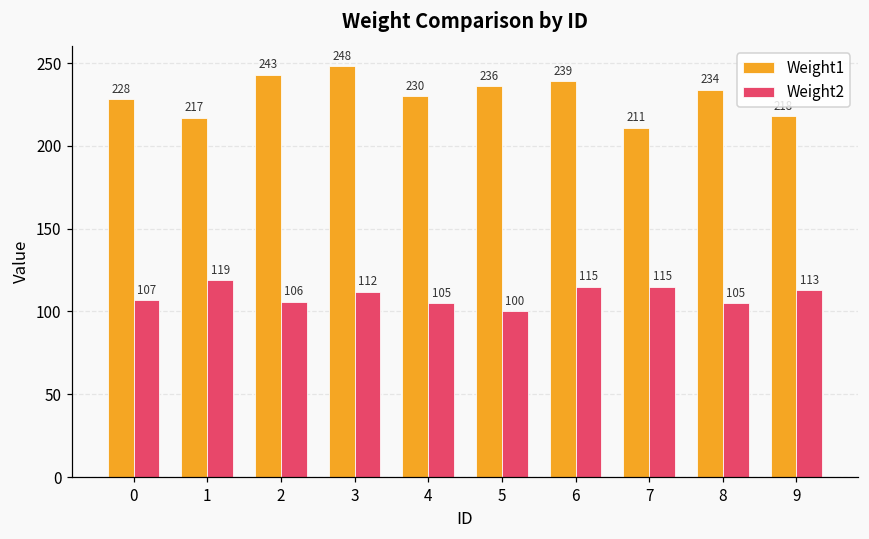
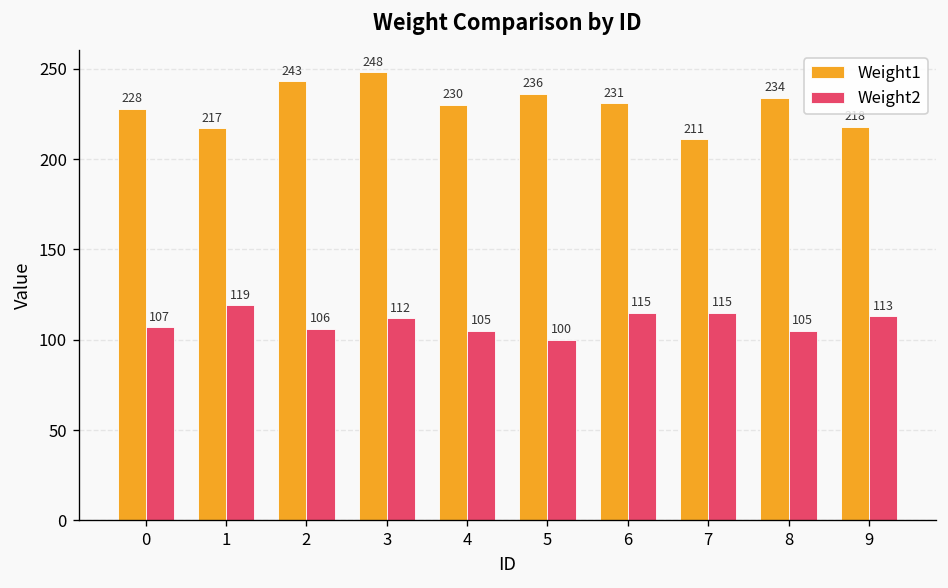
Weight1, 6: 239 -> 231
